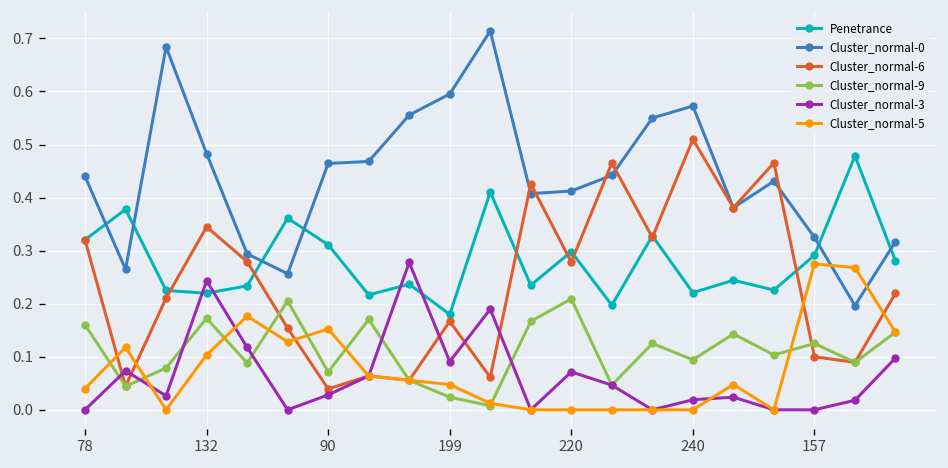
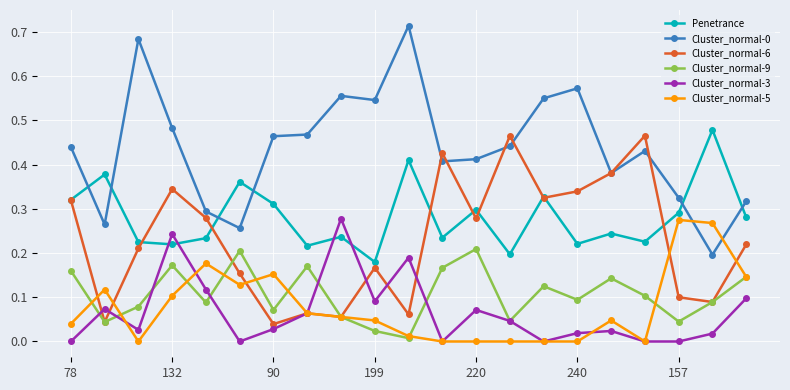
Cluster_normal-0, 199: 0.60 -> 0.55
Cluster_normal-6, 240: 0.51 -> 0.34
Cluster_normal-9, 157: 0.13 -> 0.05
